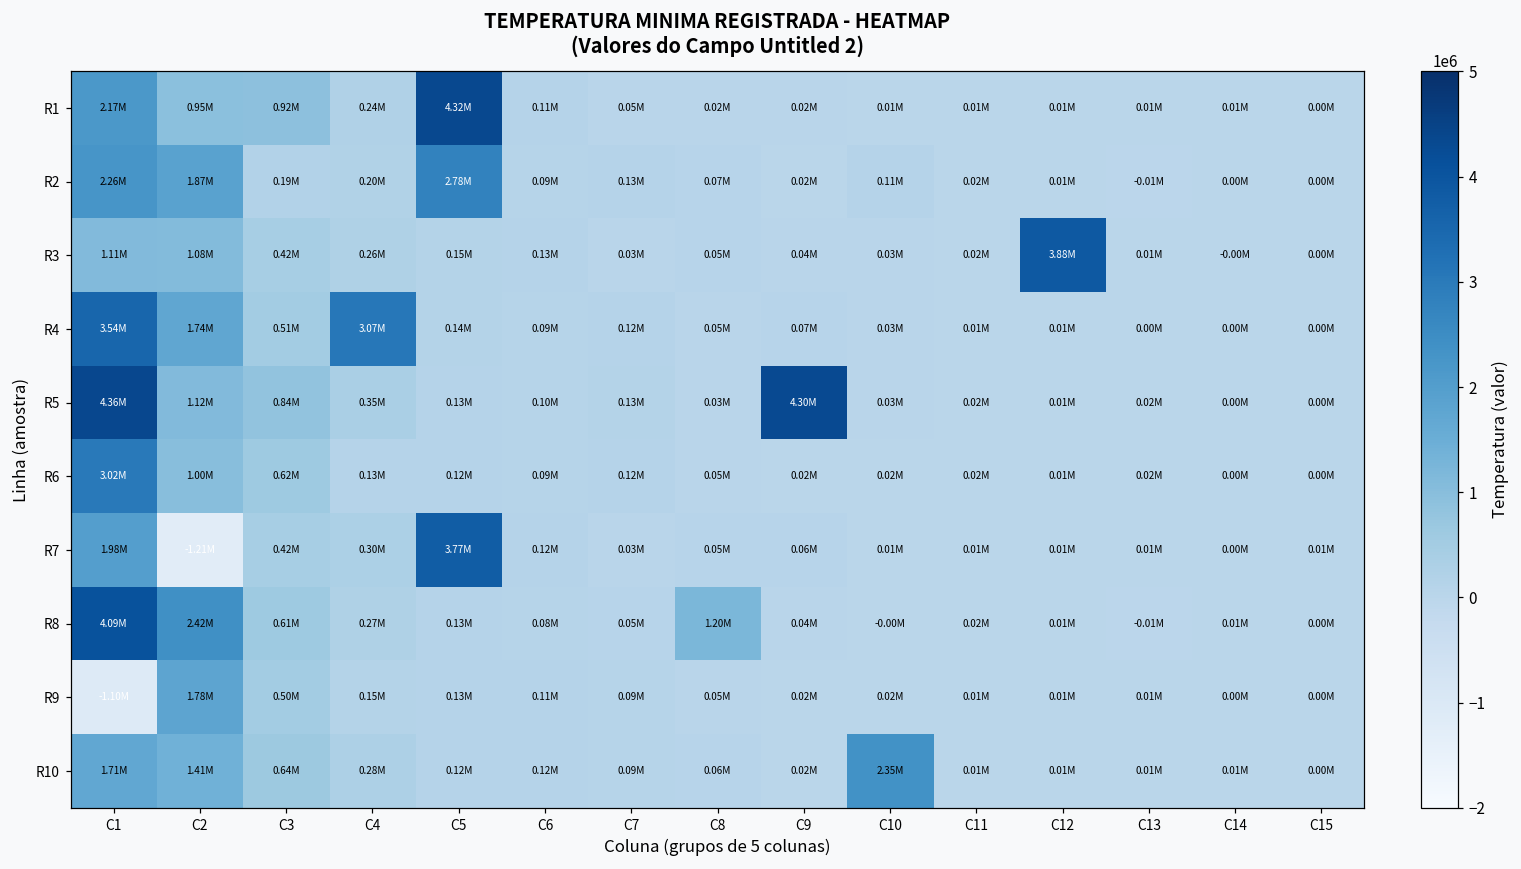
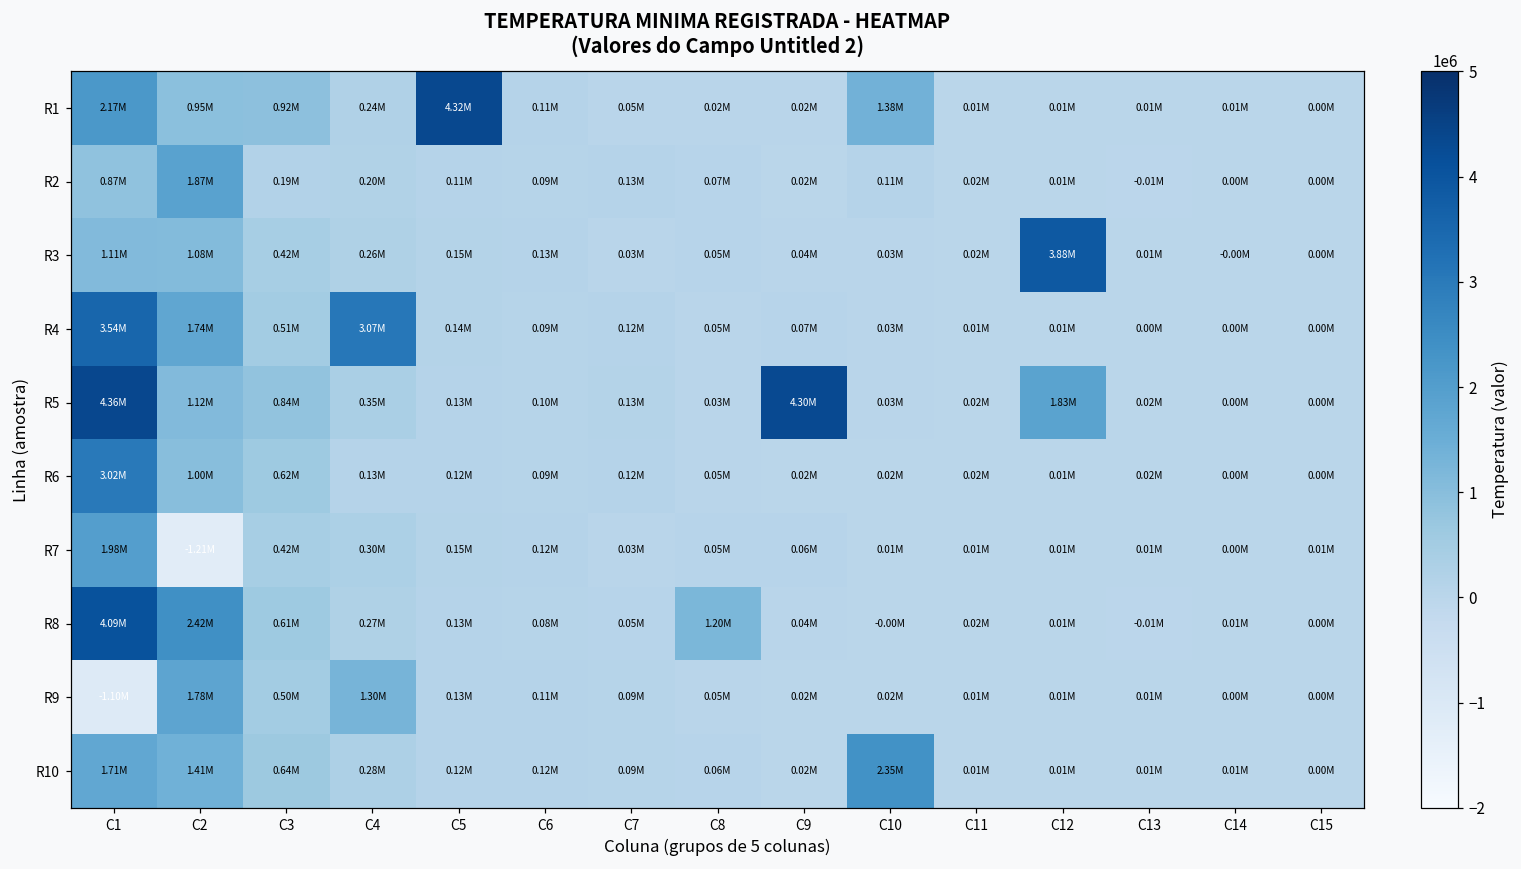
R1, C10: 0.01M -> 1.38M
R2, C1: 2.26M -> 0.87M
R2, C5: 2.78M -> 0.11M
R5, C12: 0.01M -> 1.83M
R7, C5: 3.77M -> 0.15M
R9, C4: 0.15M -> 1.30M
